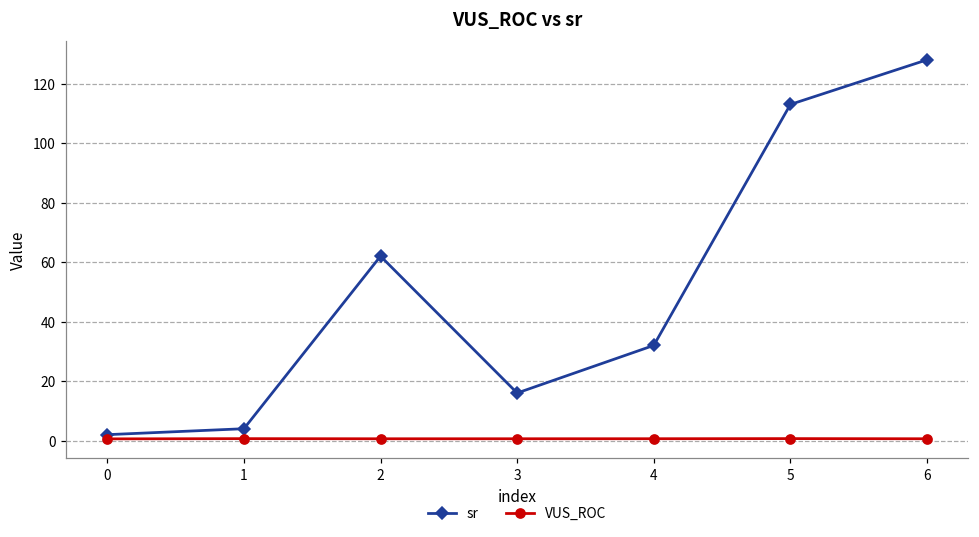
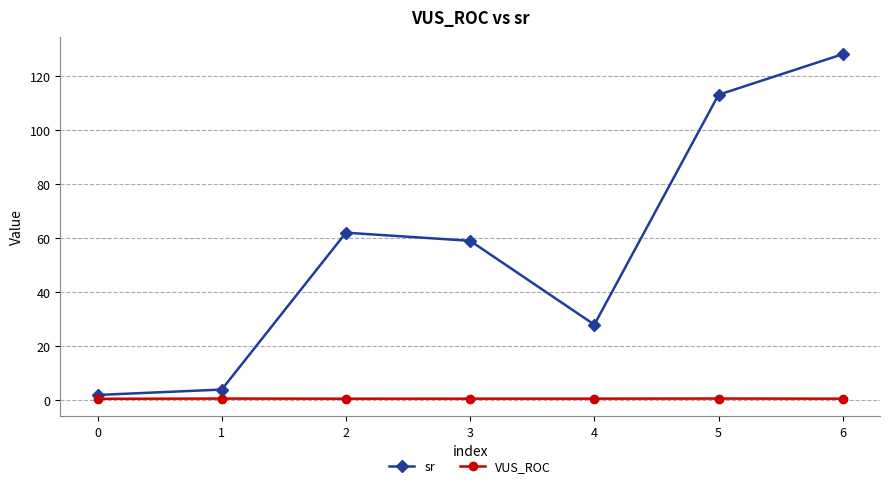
sr, 3: 16 -> 59
sr, 4: 32 -> 28
